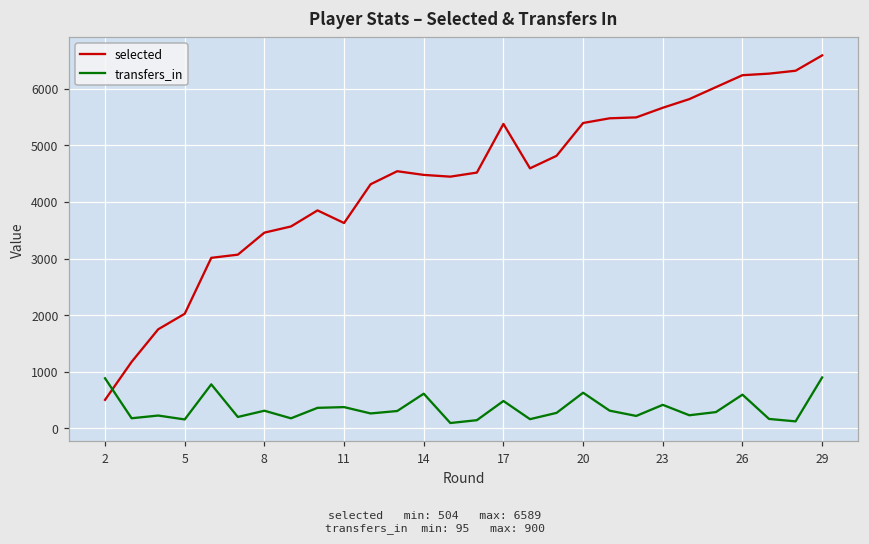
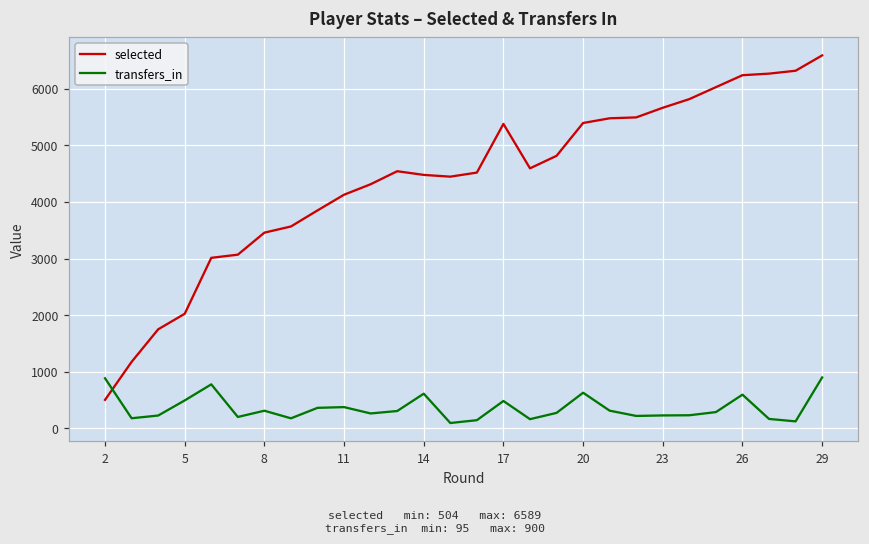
transfers_in, 5: 200 -> 500
selected, 11: 3600 -> 4100
transfers_in, 23: 400 -> 200
